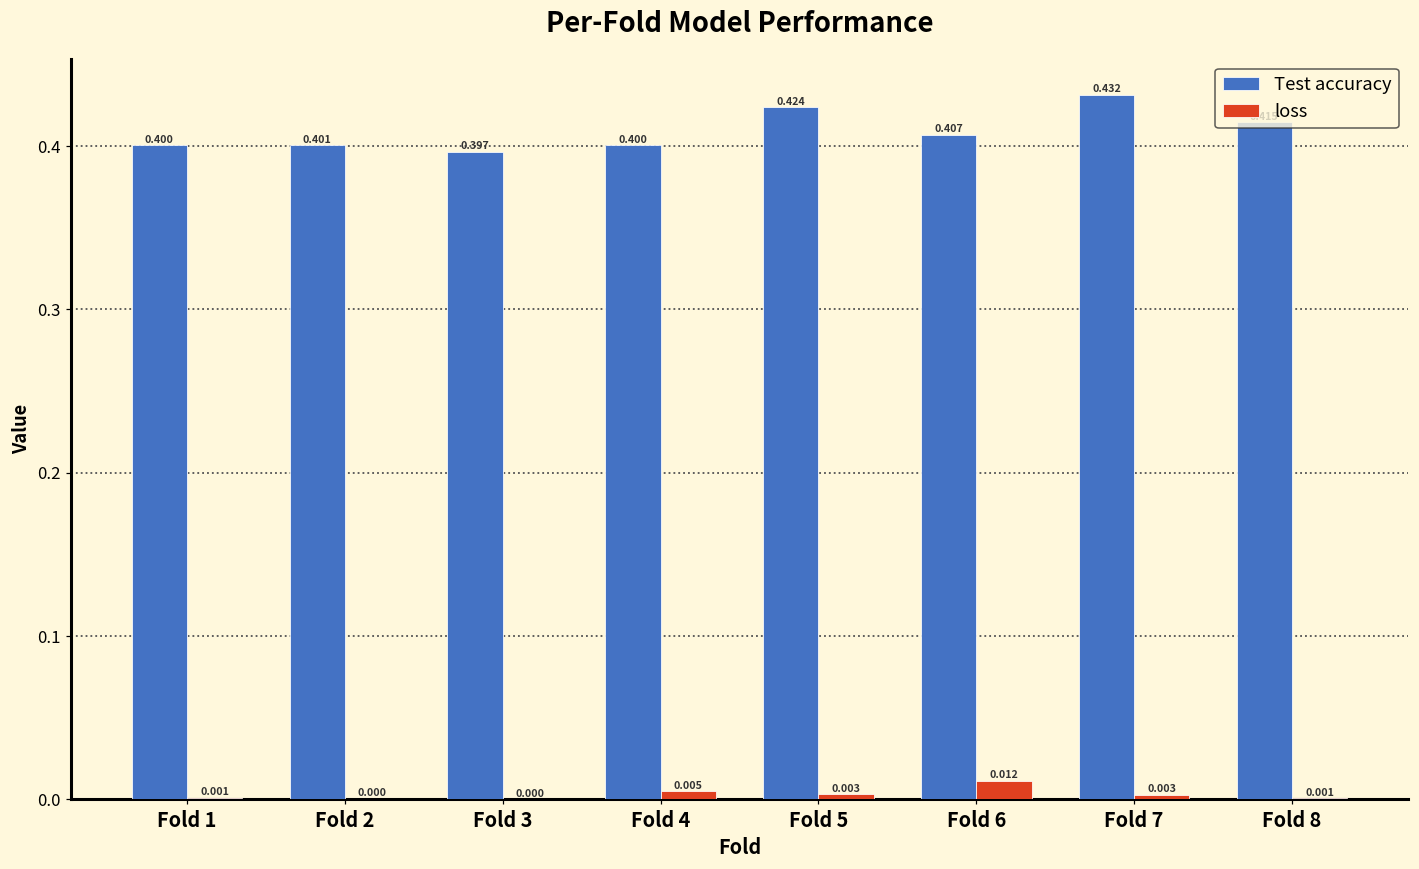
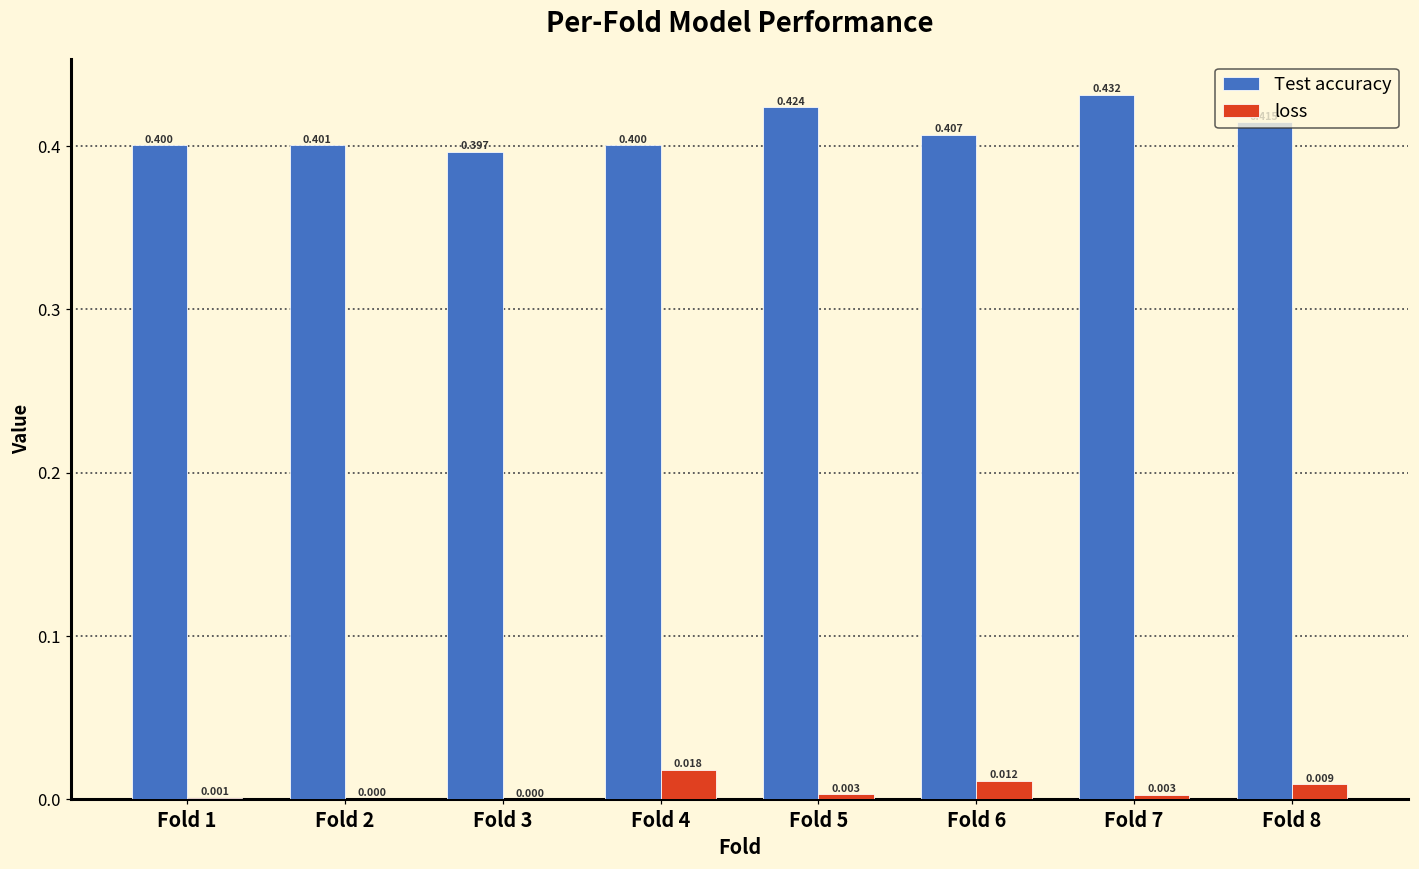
loss, Fold 4: 0.005 -> 0.018
loss, Fold 8: 0.001 -> 0.009
